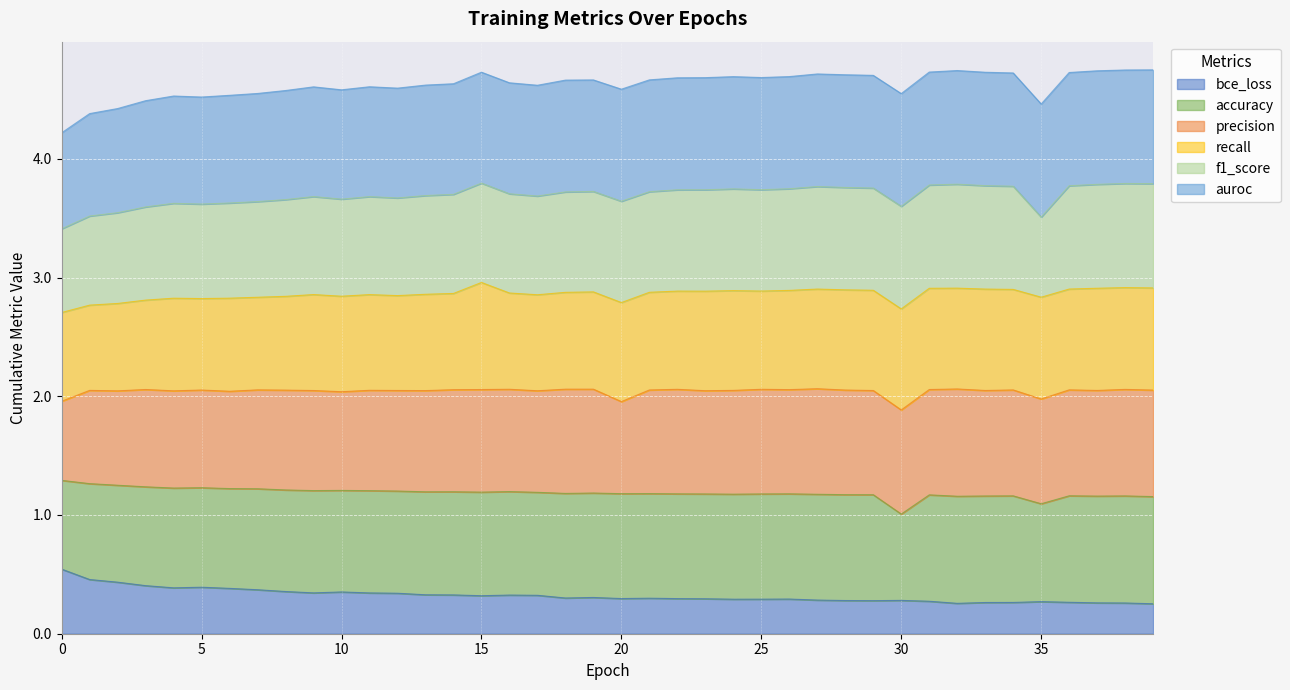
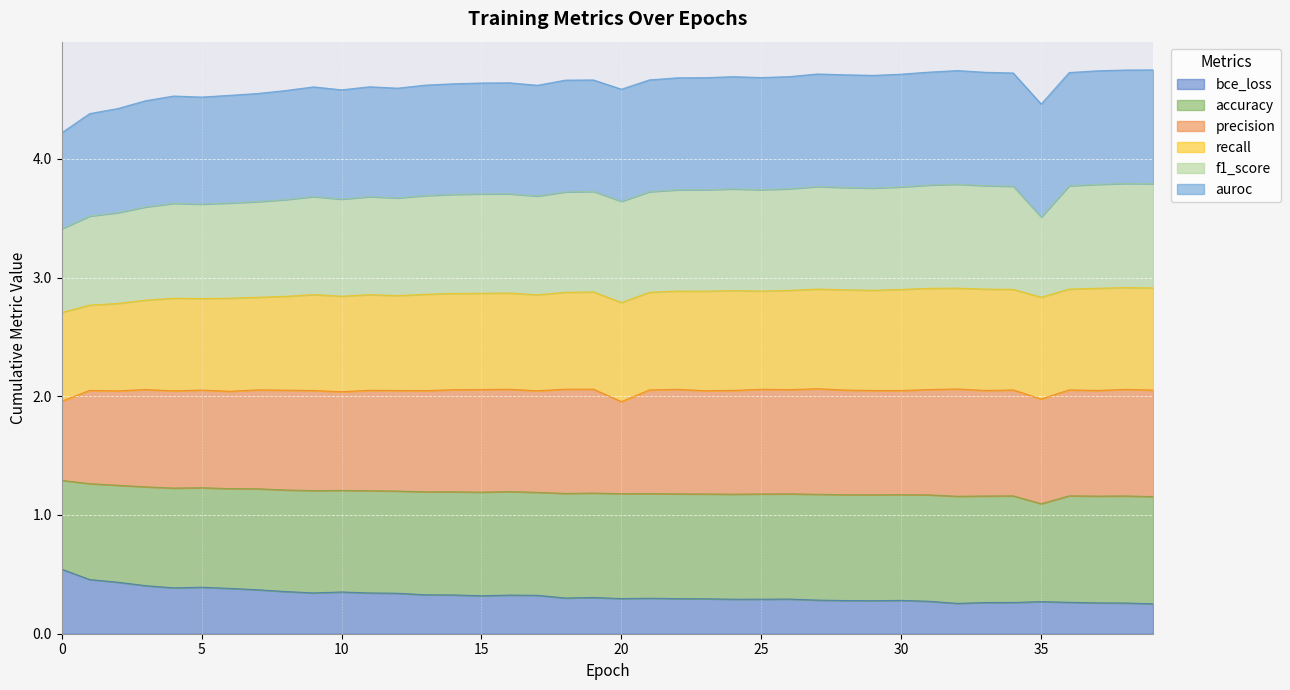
recall, 15: 0.90 -> 0.81
accuracy, 30: 0.73 -> 0.89
